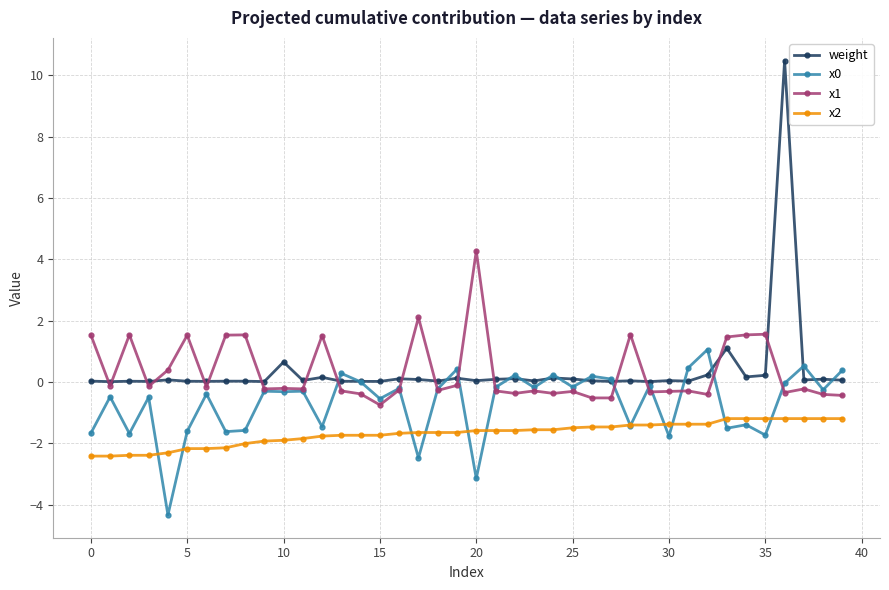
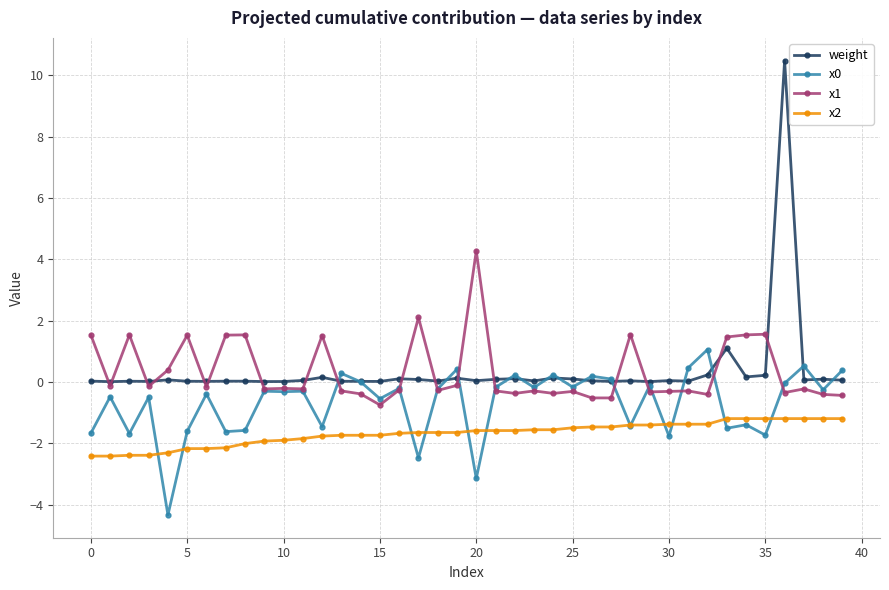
weight, 10: 0.7 -> 0.0
